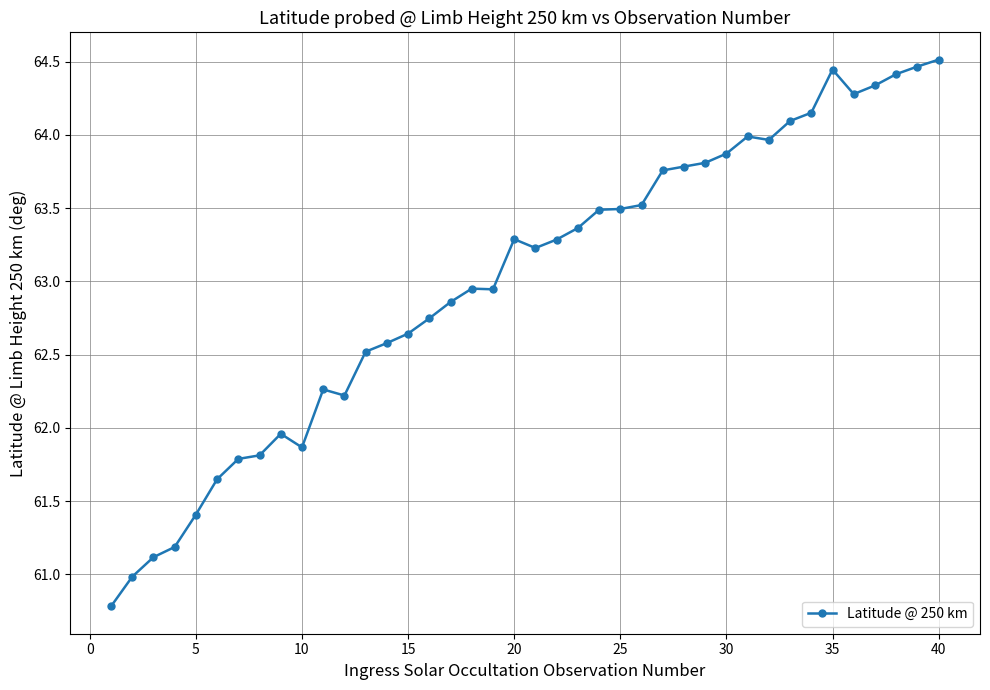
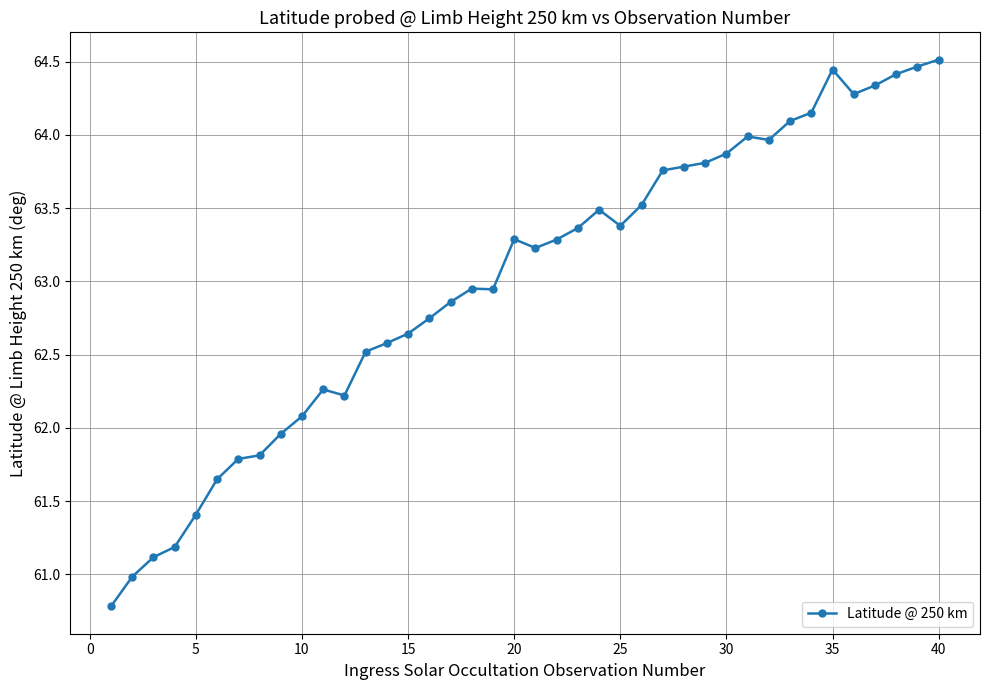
10: 61.87 -> 62.08
25: 63.49 -> 63.38
